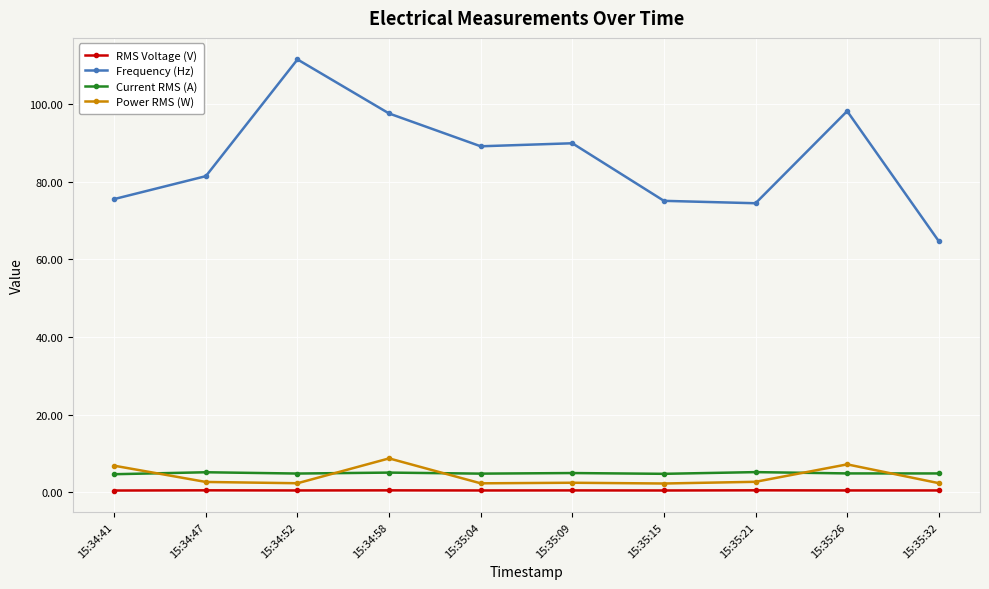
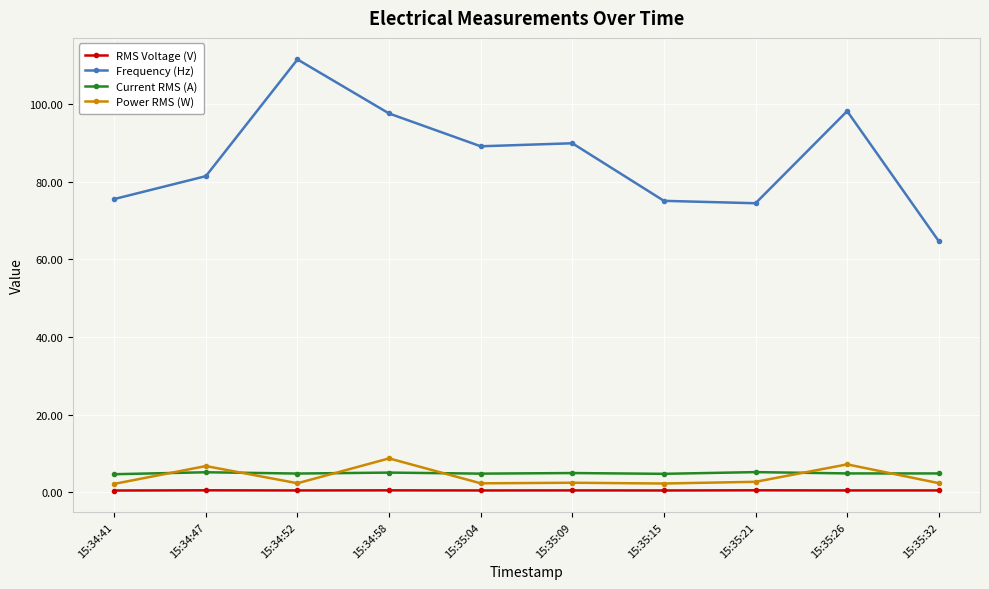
Power RMS (W), 15:34:41: 7 -> 2
Power RMS (W), 15:34:47: 3 -> 7
